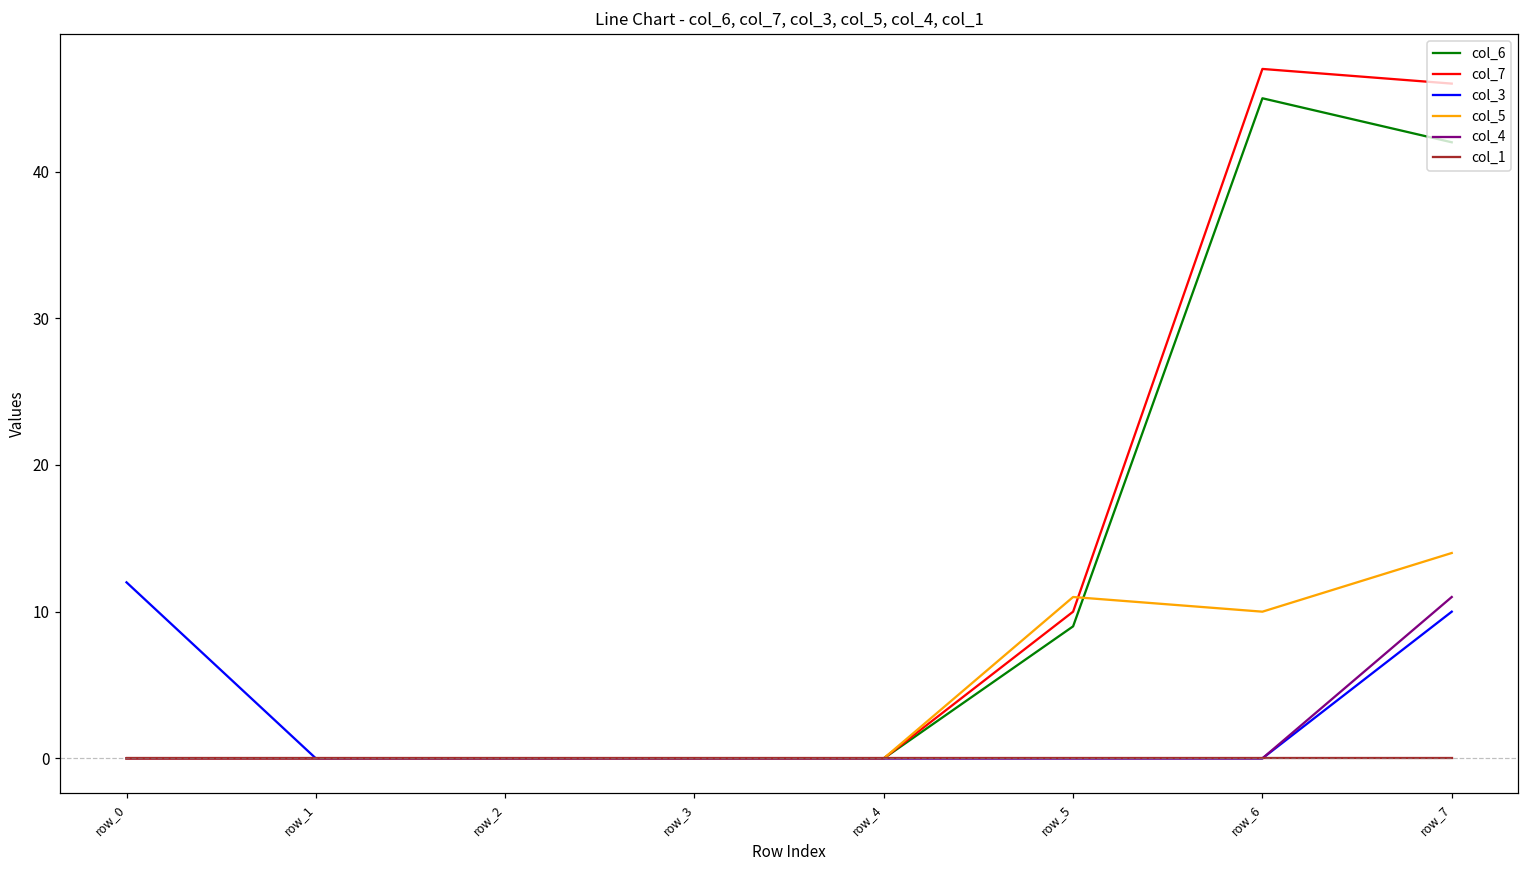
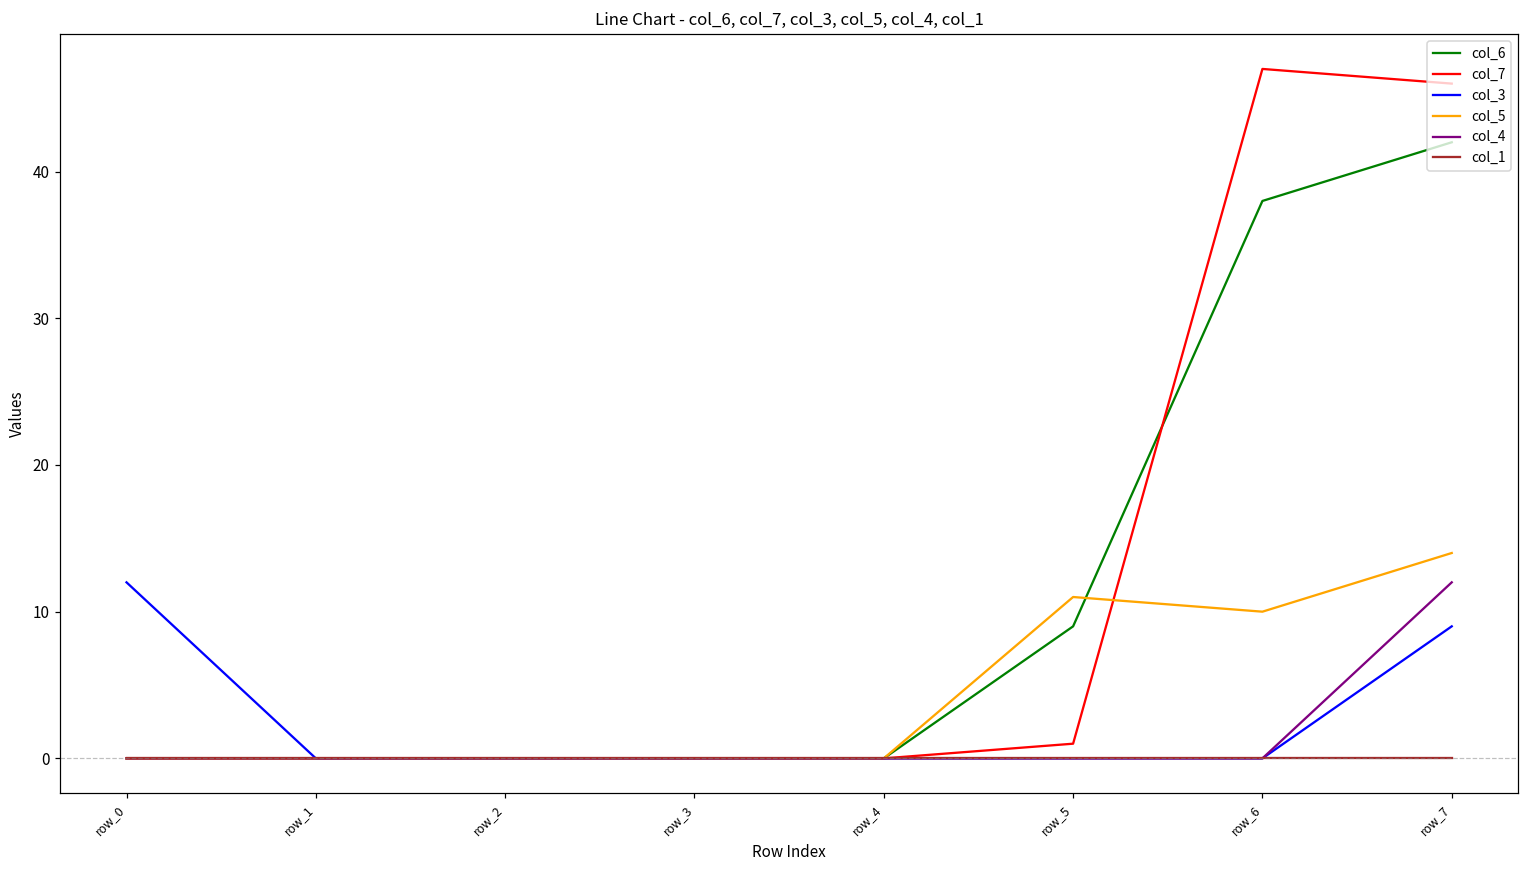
col_7, row_5: 10 -> 1
col_6, row_6: 45 -> 38
col_3, row_7: 10 -> 9
col_4, row_7: 11 -> 12
